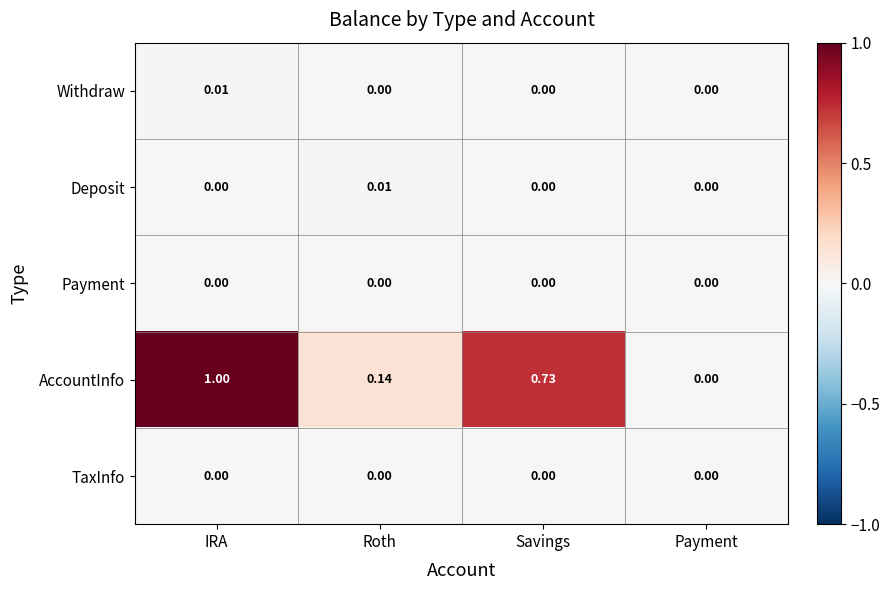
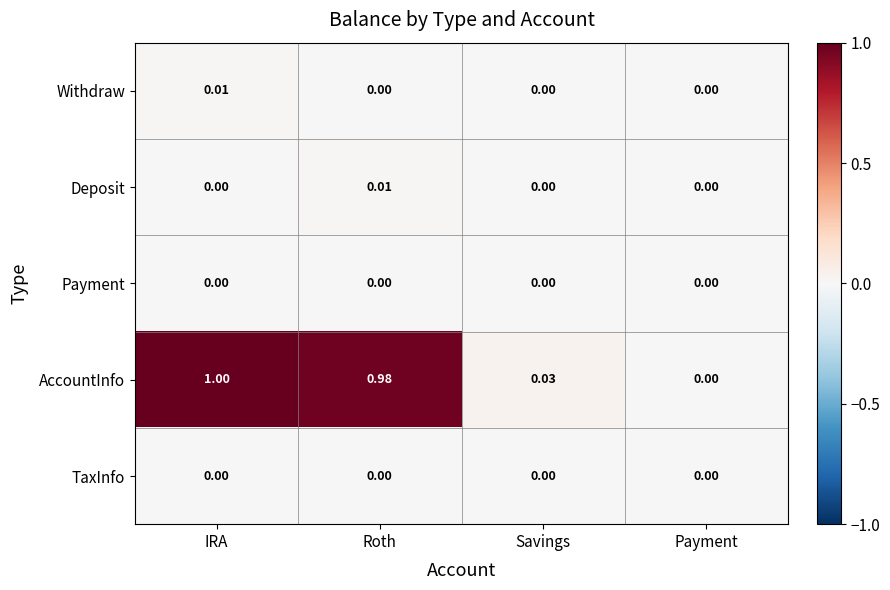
AccountInfo, Roth: 0.14 -> 0.98
AccountInfo, Savings: 0.73 -> 0.03
